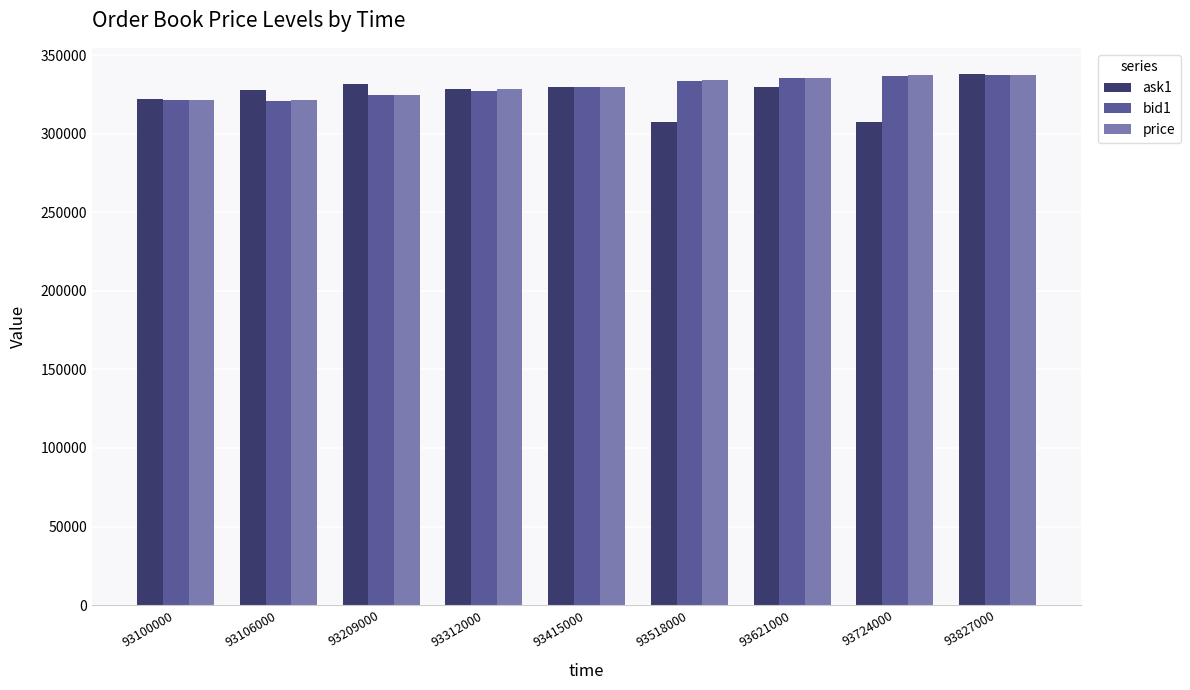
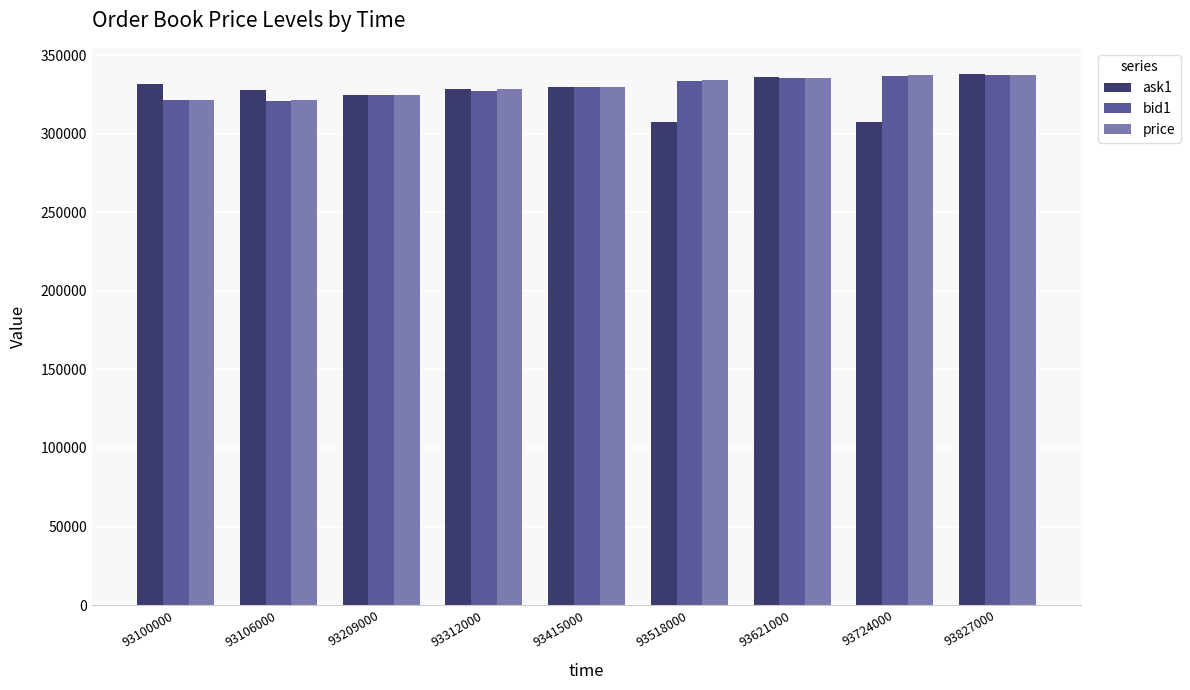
ask1, 93100000: 322000 -> 332000
ask1, 93209000: 332000 -> 325000
ask1, 93621000: 330000 -> 336000
